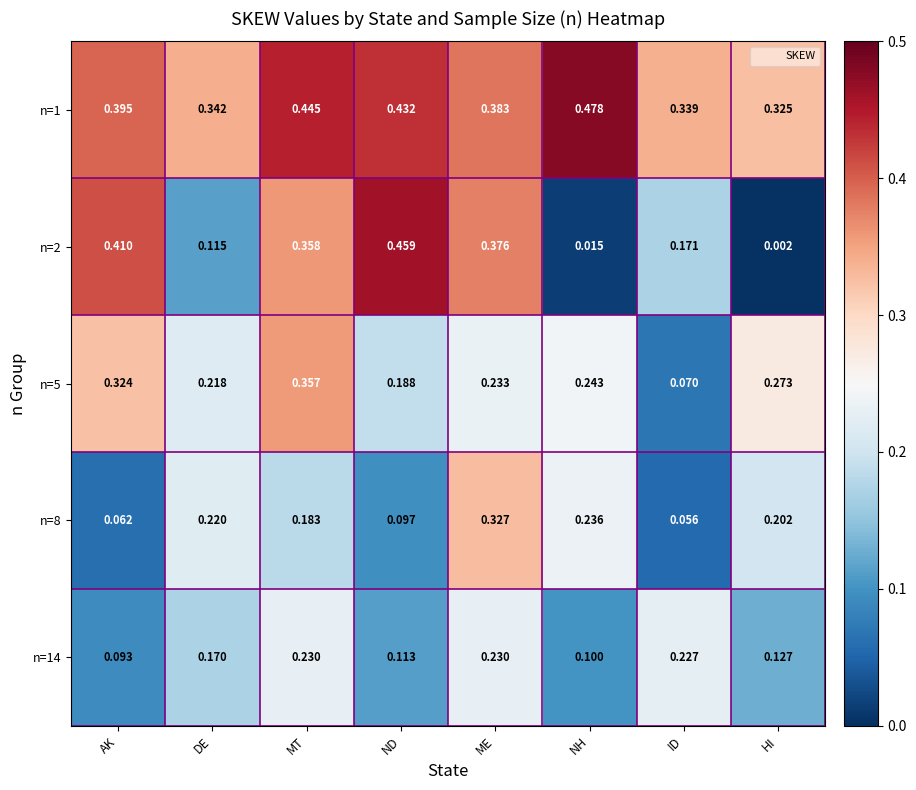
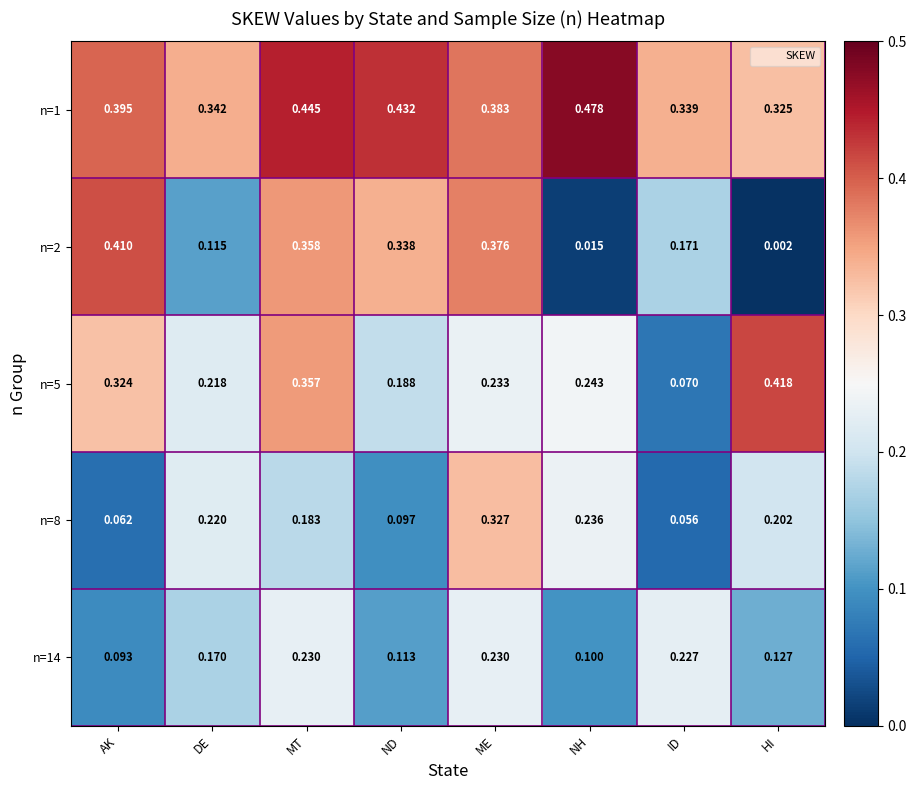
n=2, ND: 0.459 -> 0.338
n=5, HI: 0.273 -> 0.418
